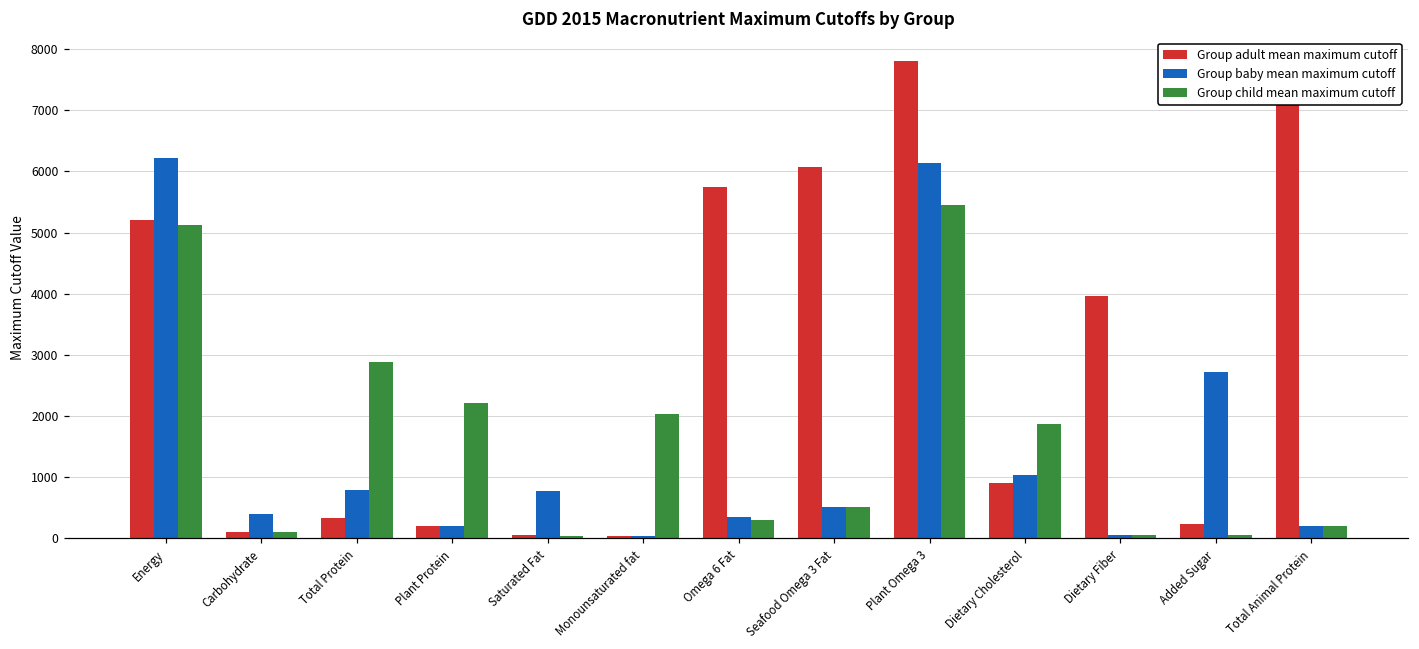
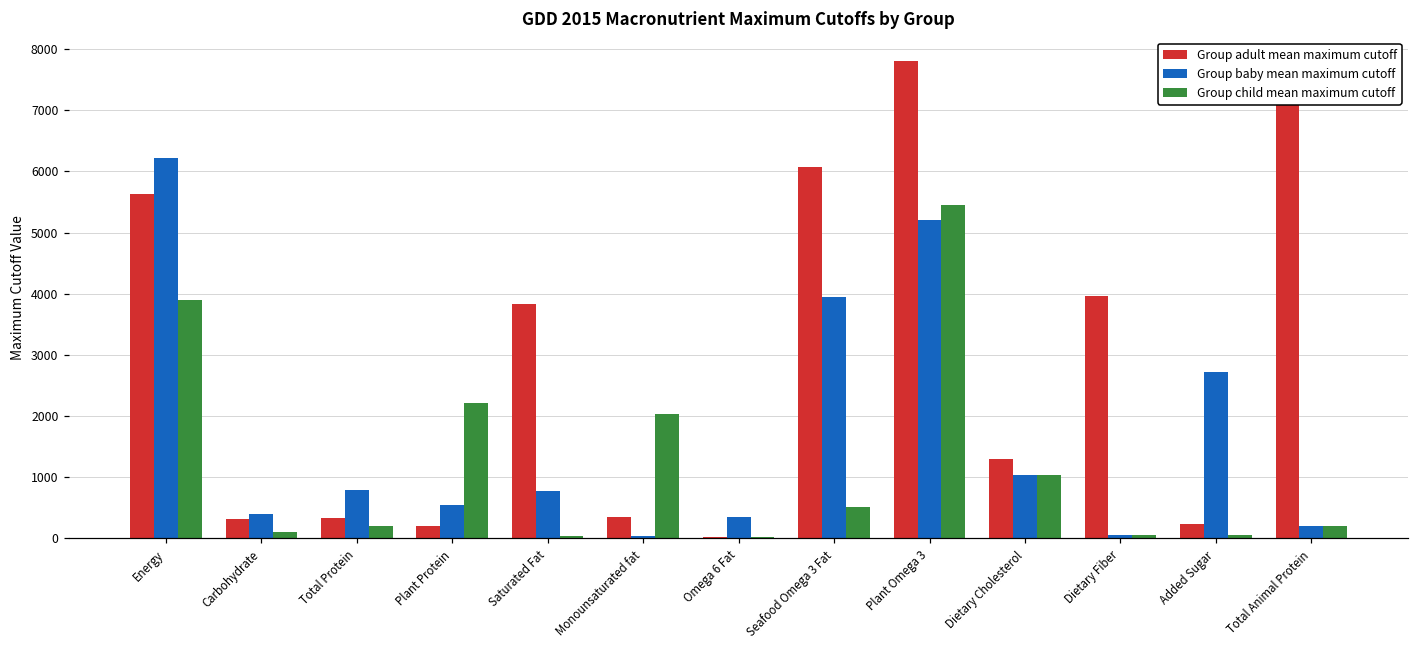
Group adult mean maximum cutoff, Energy: 5200 -> 5600
Group child mean maximum cutoff, Energy: 5100 -> 3900
Group adult mean maximum cutoff, Carbohydrate: 100 -> 300
Group child mean maximum cutoff, Total Protein: 2900 -> 200
Group baby mean maximum cutoff, Plant Protein: 200 -> 500
Group adult mean maximum cutoff, Saturated Fat: 100 -> 3800
Group adult mean maximum cutoff, Monounsaturated fat: 0 -> 300
Group adult mean maximum cutoff, Omega 6 Fat: 5700 -> 0
Group child mean maximum cutoff, Omega 6 Fat: 300 -> 0
Group baby mean maximum cutoff, Seafood Omega 3 Fat: 500 -> 3900
Group baby mean maximum cutoff, Plant Omega 3: 6100 -> 5200
Group adult mean maximum cutoff, Dietary Cholesterol: 900 -> 1300
Group child mean maximum cutoff, Dietary Cholesterol: 1900 -> 1000
